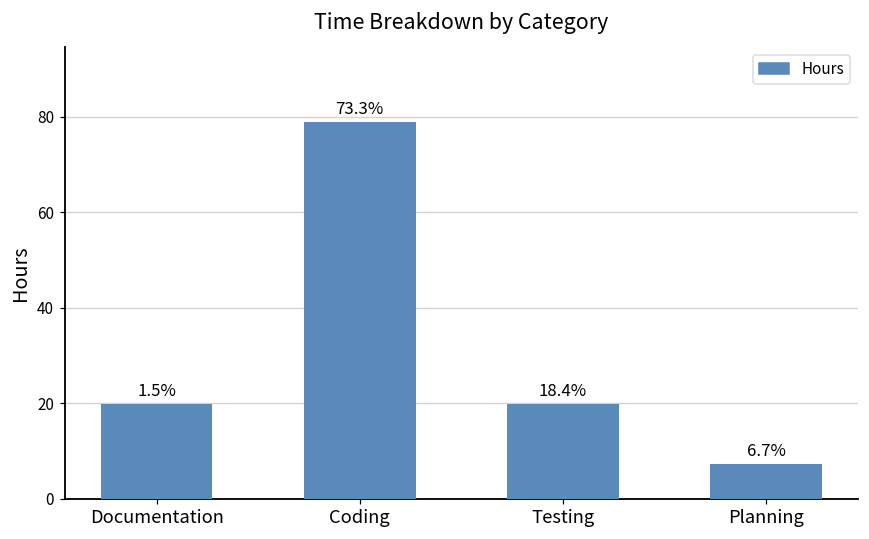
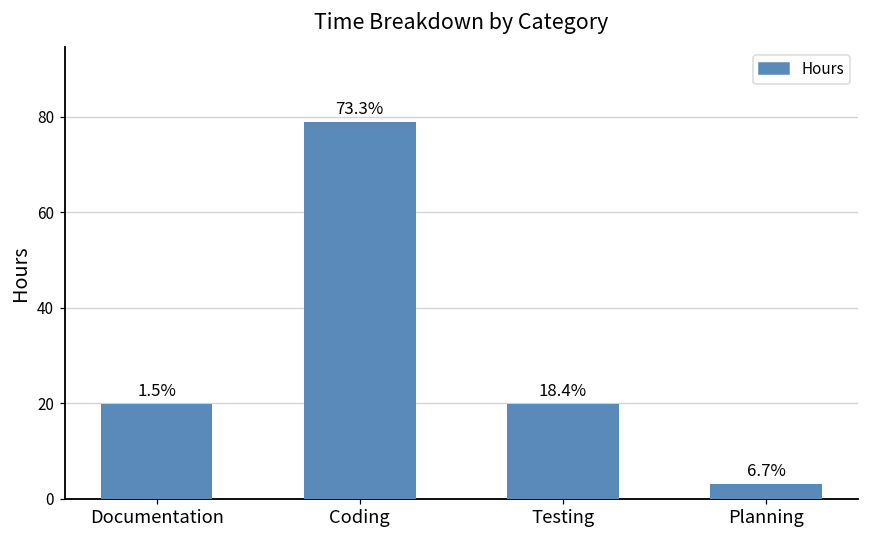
Planning: 7 -> 3
